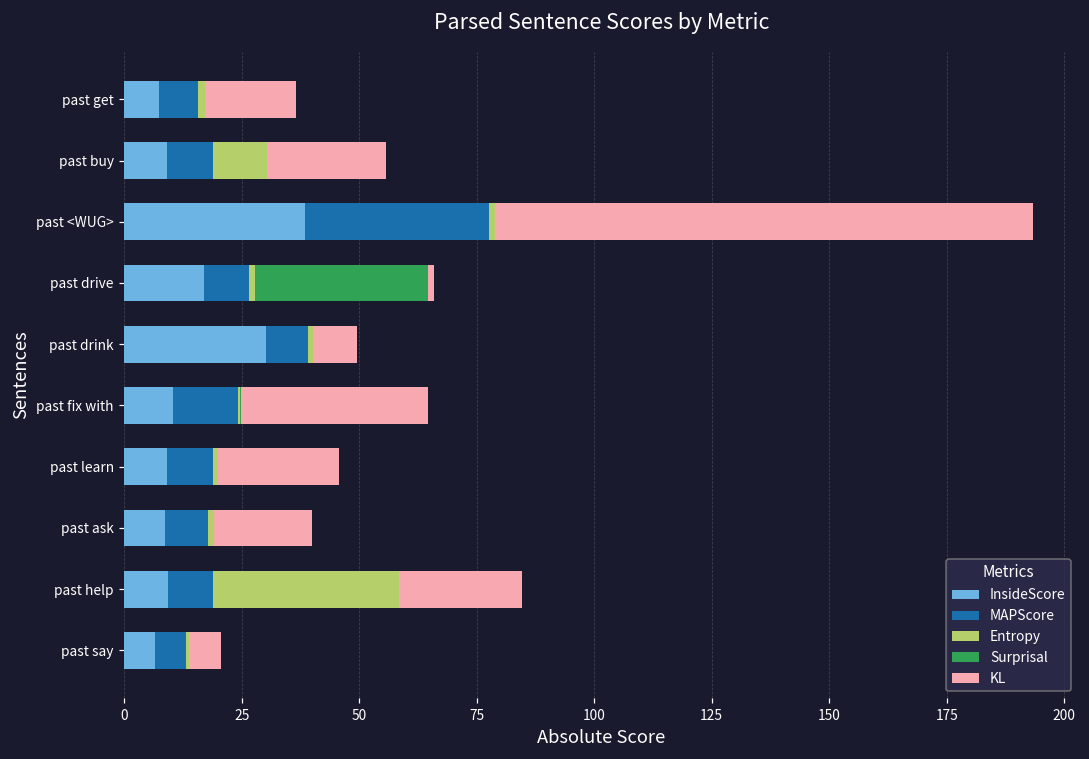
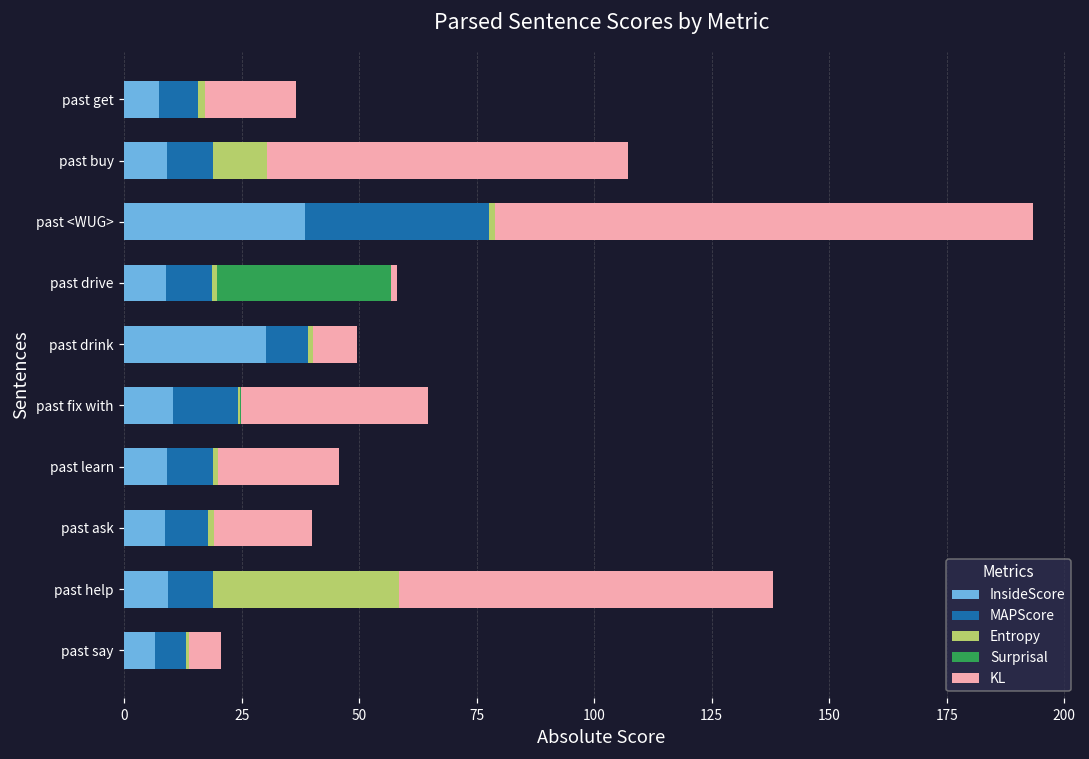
KL, past buy: 25 -> 77
InsideScore, past drive: 17 -> 9
KL, past help: 26 -> 79
